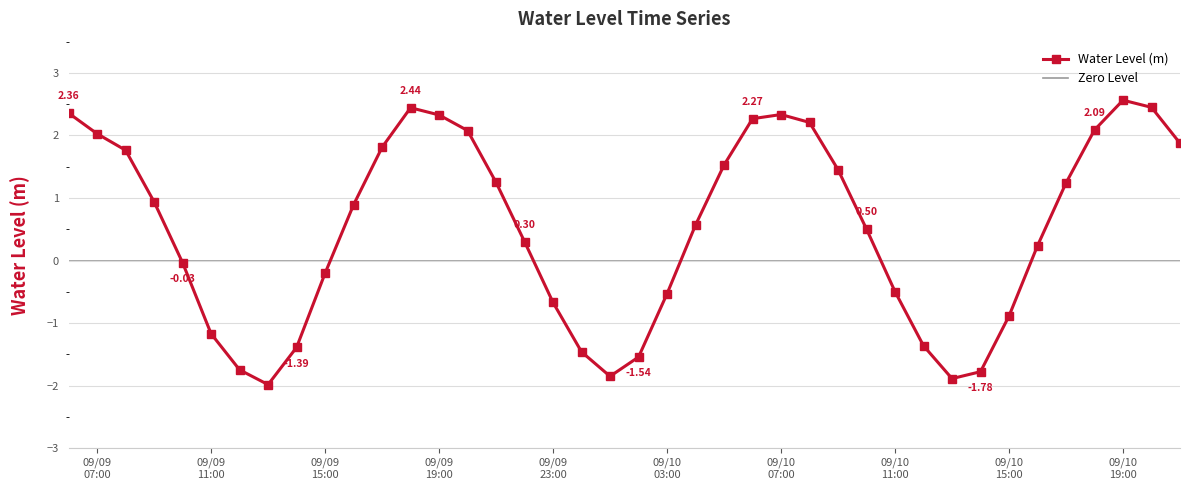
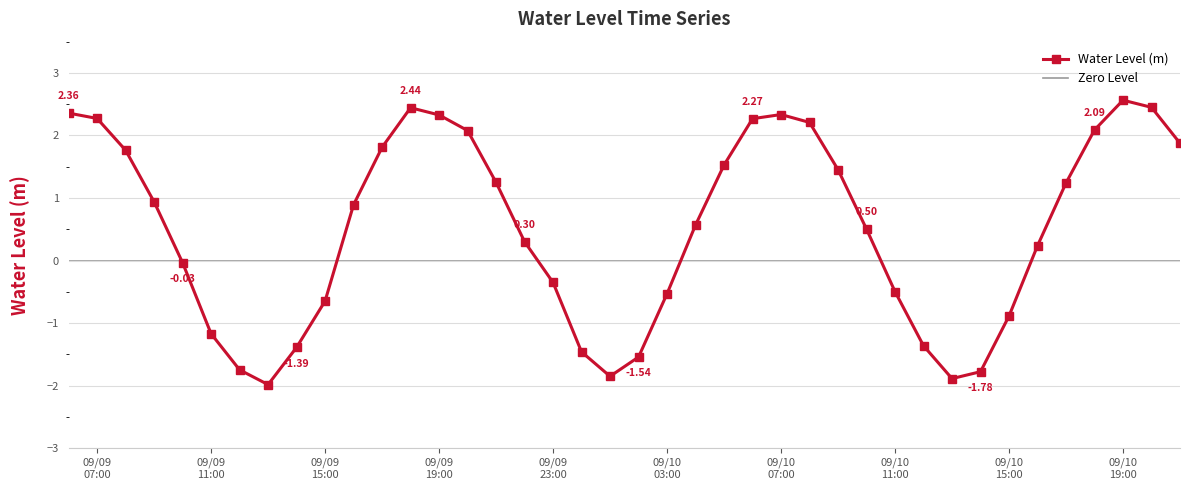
09/09 07:00: 2.0 -> 2.3
09/09 15:00: -0.2 -> -0.6
09/09 23:00: -0.7 -> -0.4
